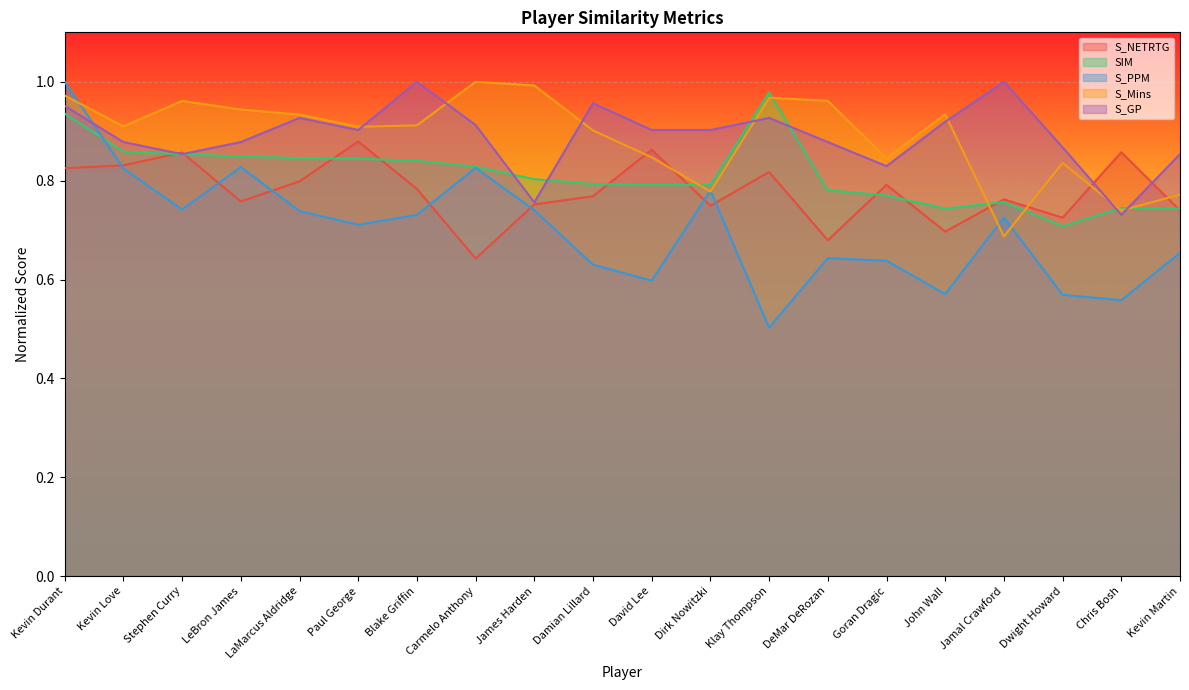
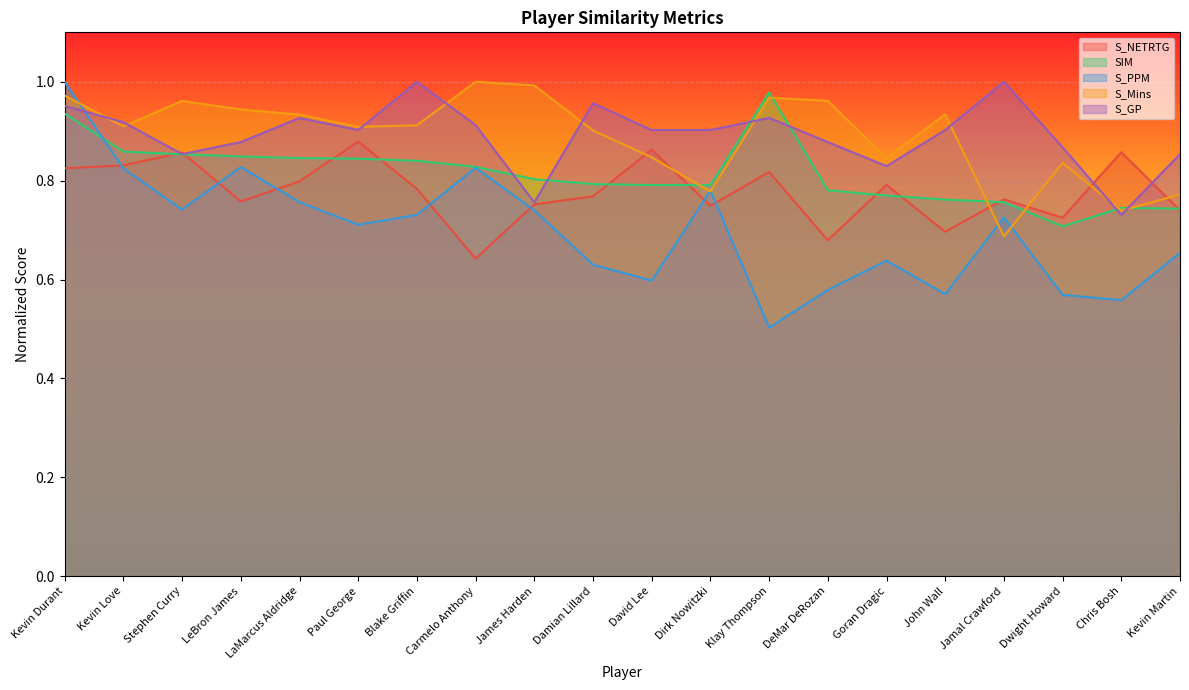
S_GP, Kevin Love: 0.88 -> 0.92
S_PPM, LaMarcus Aldridge: 0.74 -> 0.76
S_PPM, DeMar DeRozan: 0.64 -> 0.58
SIM, John Wall: 0.74 -> 0.76
S_GP, John Wall: 0.92 -> 0.90
